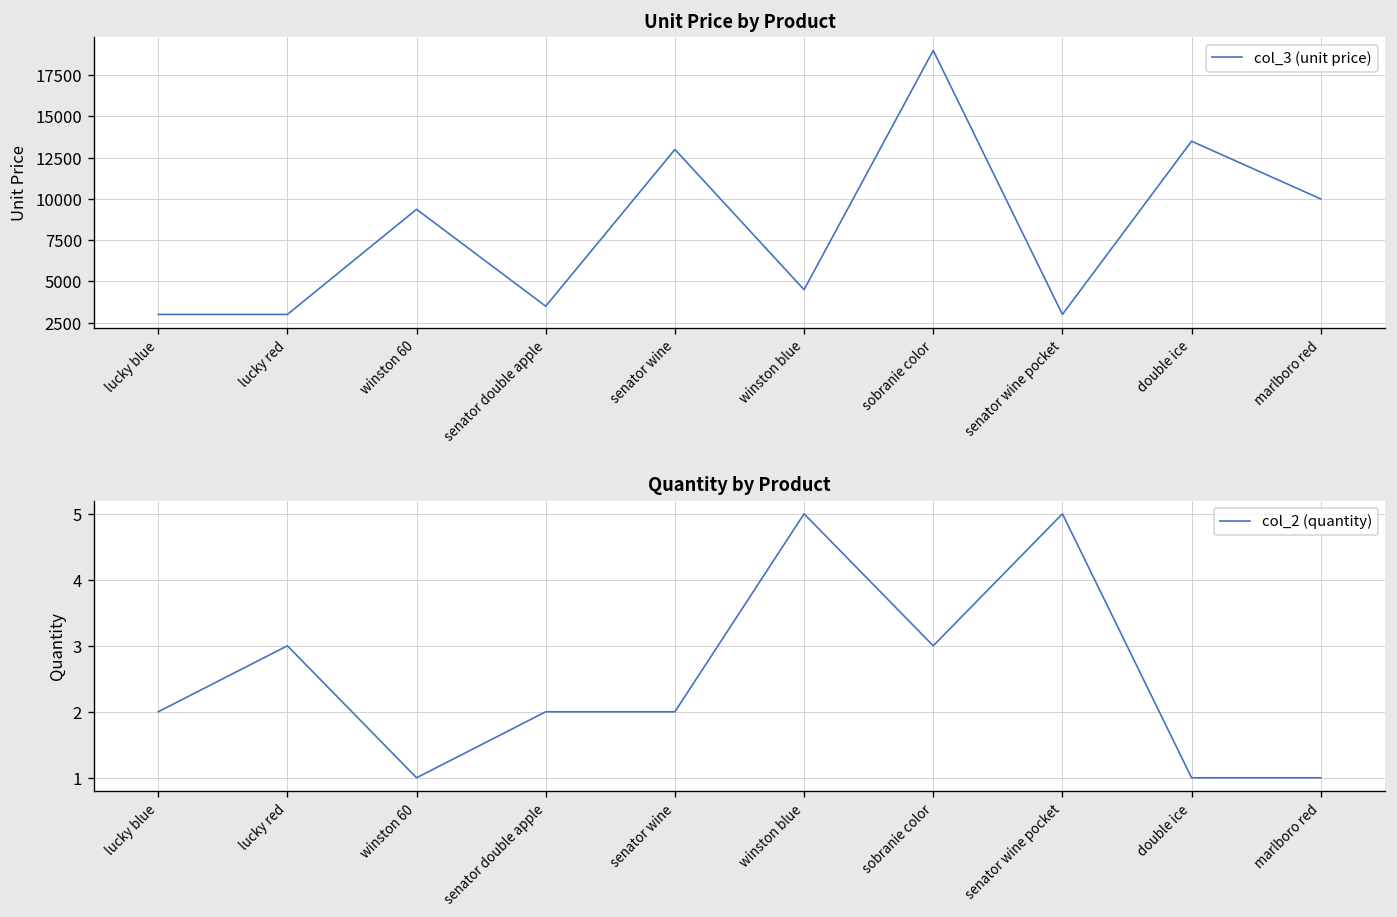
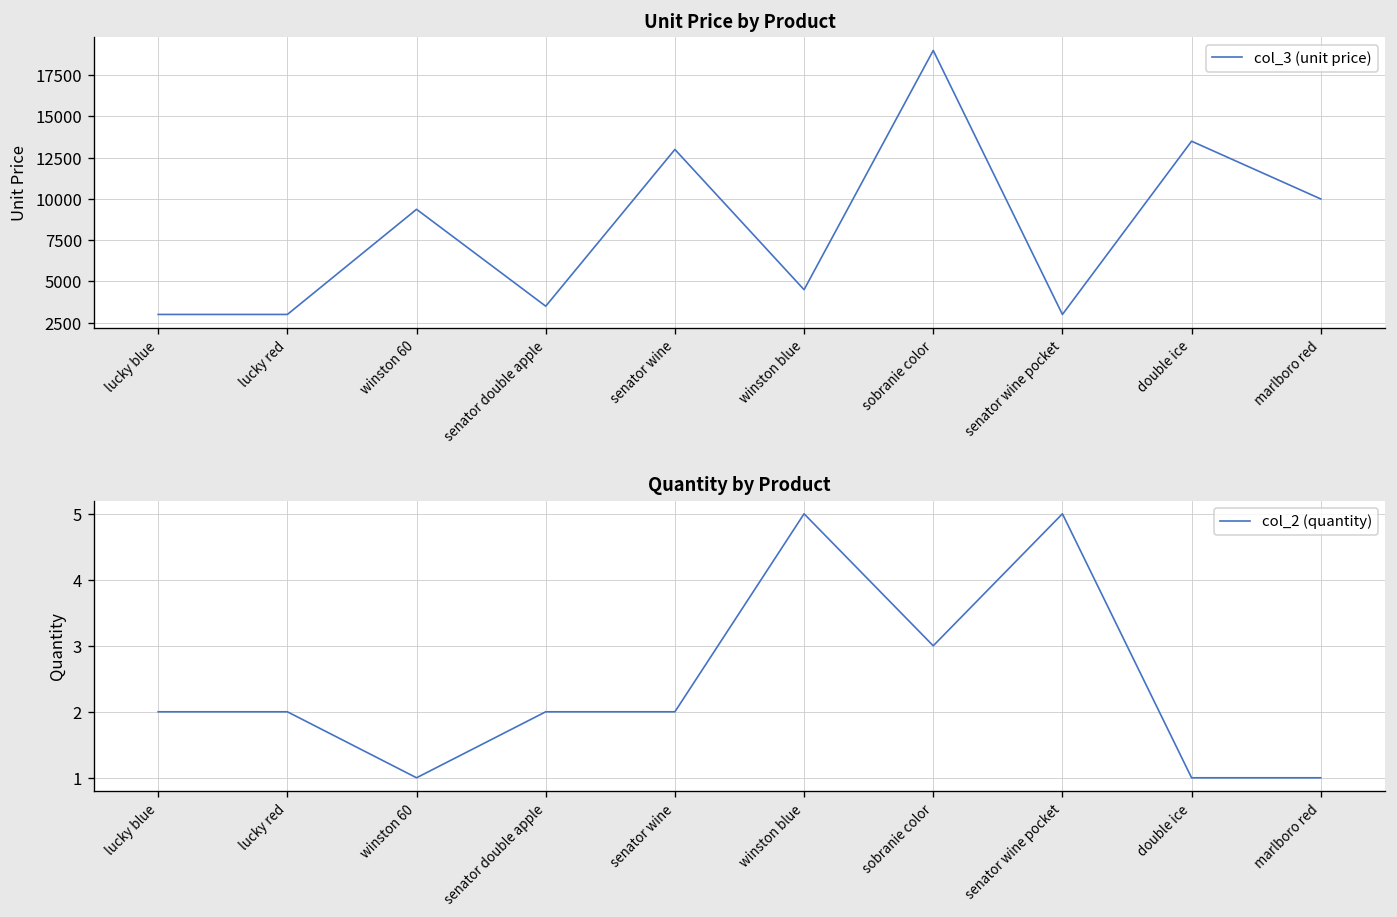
Quantity by Product, lucky red: 3 -> 2
